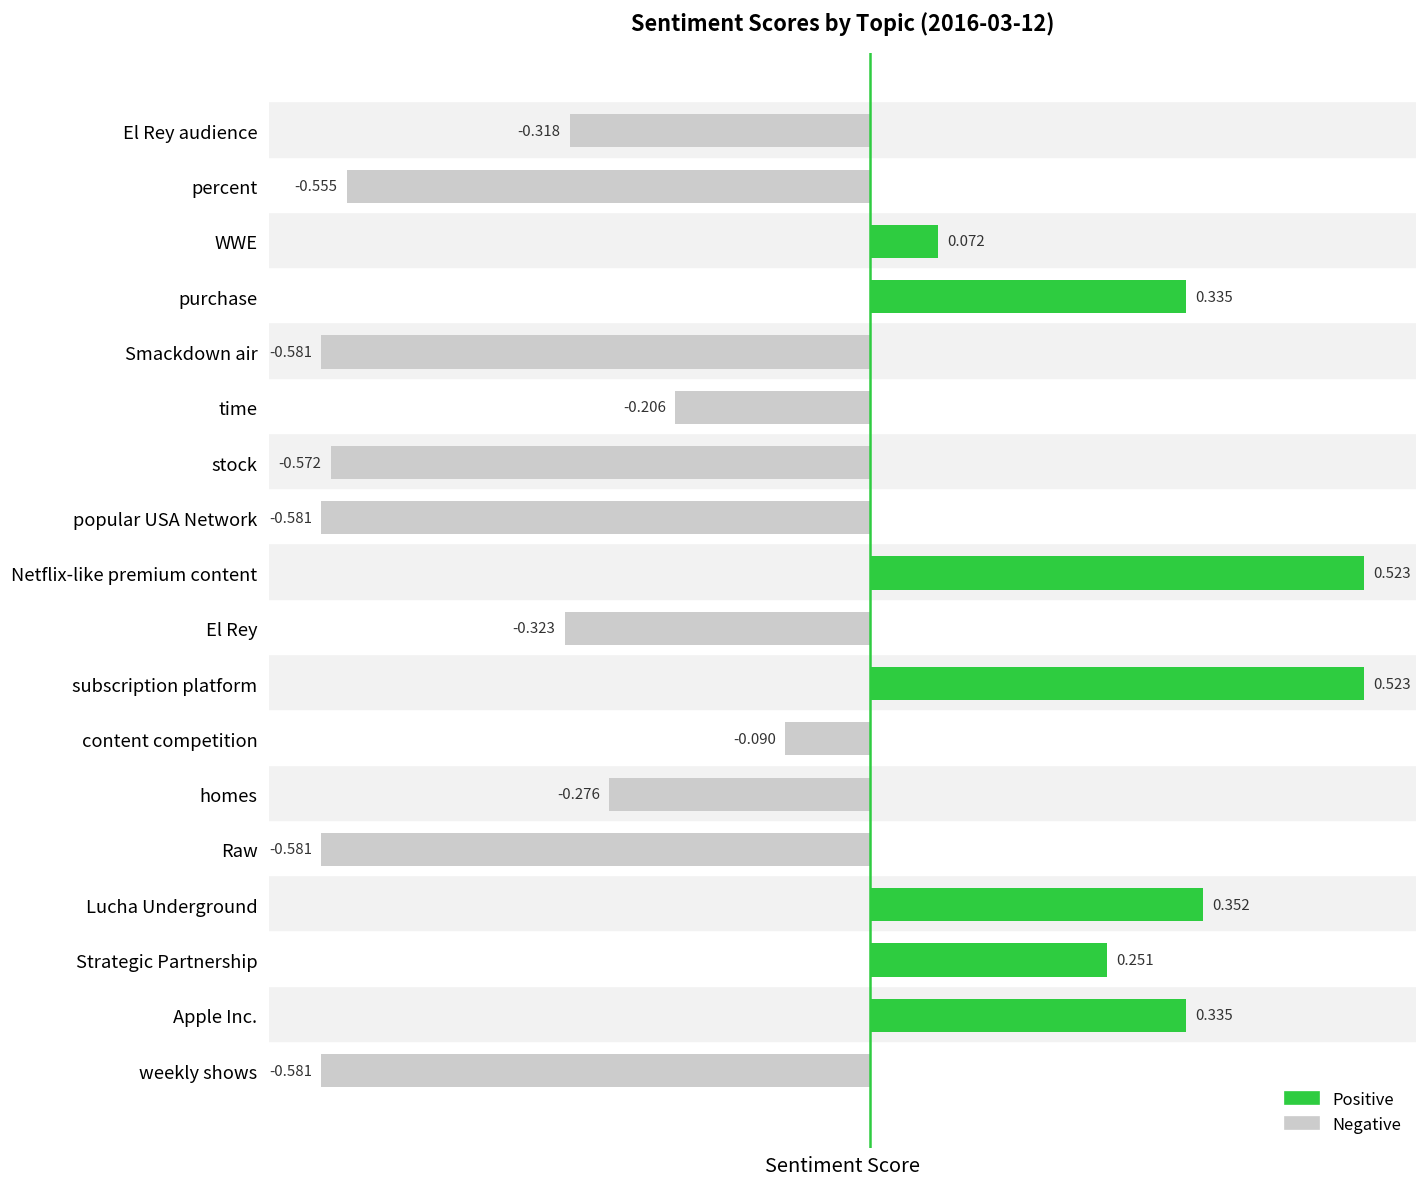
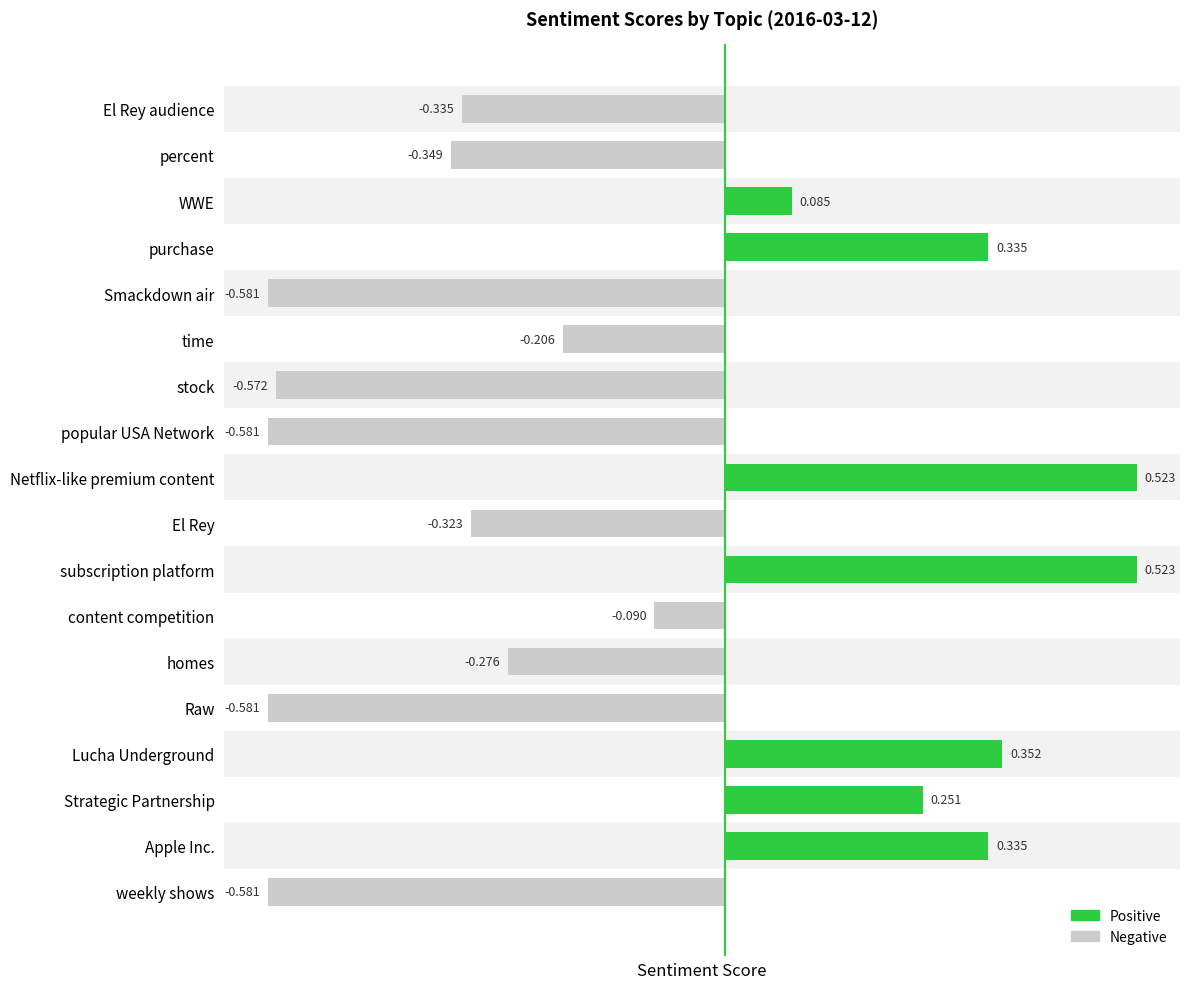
El Rey audience: -0.318 -> -0.335
percent: -0.555 -> -0.349
WWE: 0.072 -> 0.085
